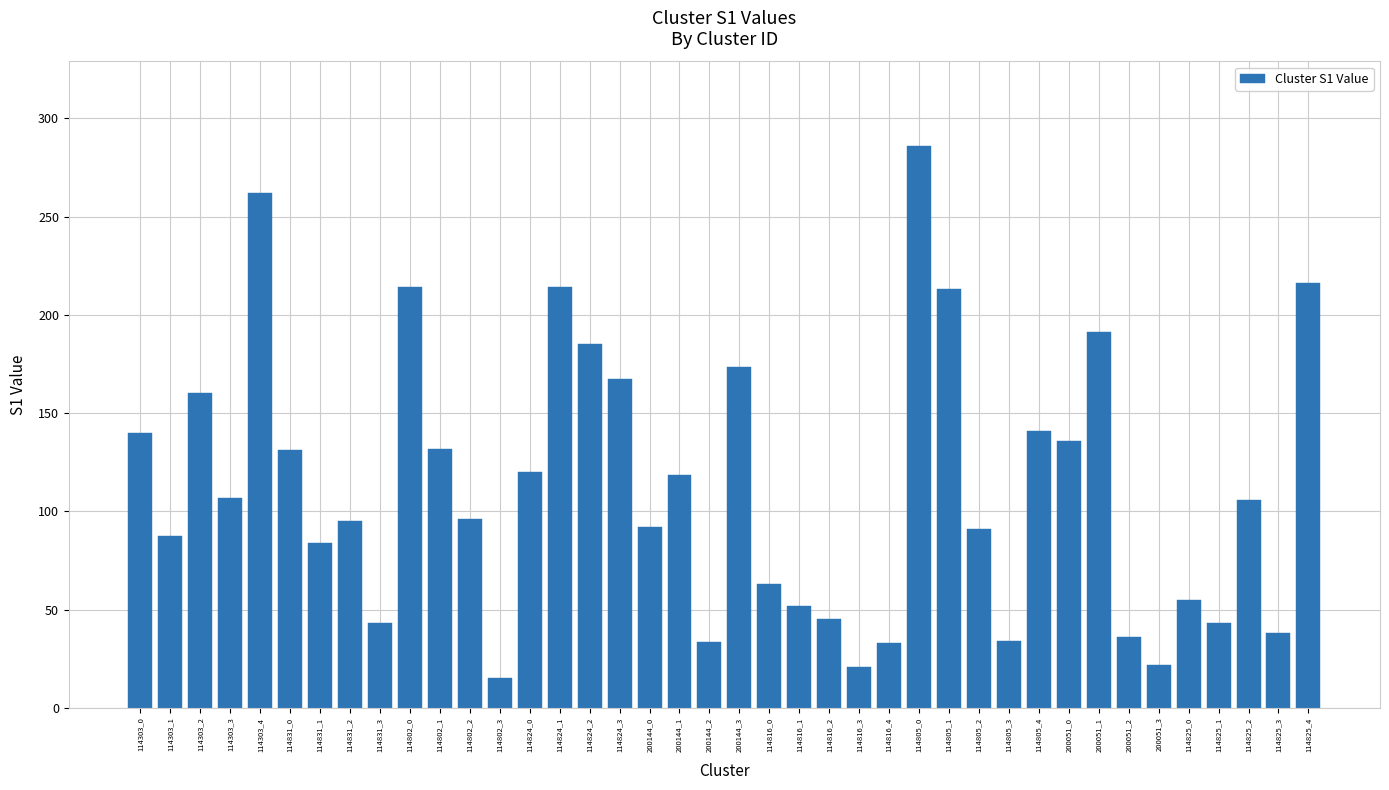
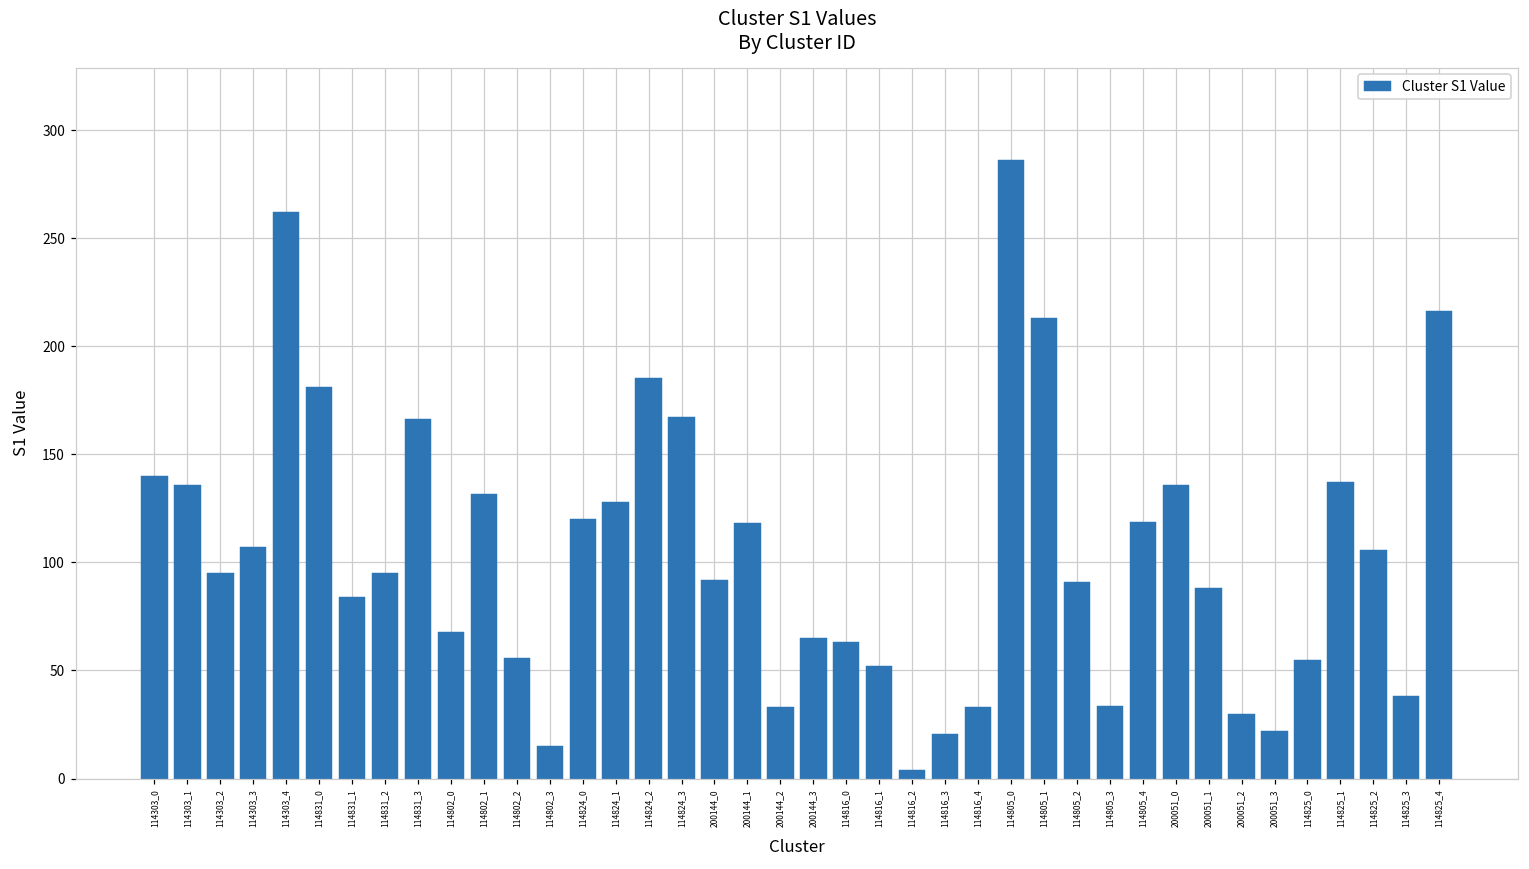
114303_1: 88 -> 136
114303_2: 160 -> 95
114831_0: 131 -> 181
114831_3: 43 -> 166
114802_0: 214 -> 68
114802_2: 96 -> 56
114824_1: 214 -> 128
200144_3: 173 -> 65
114816_2: 45 -> 4
114805_4: 141 -> 119
200051_1: 191 -> 88
200051_2: 36 -> 30
114825_1: 43 -> 137
